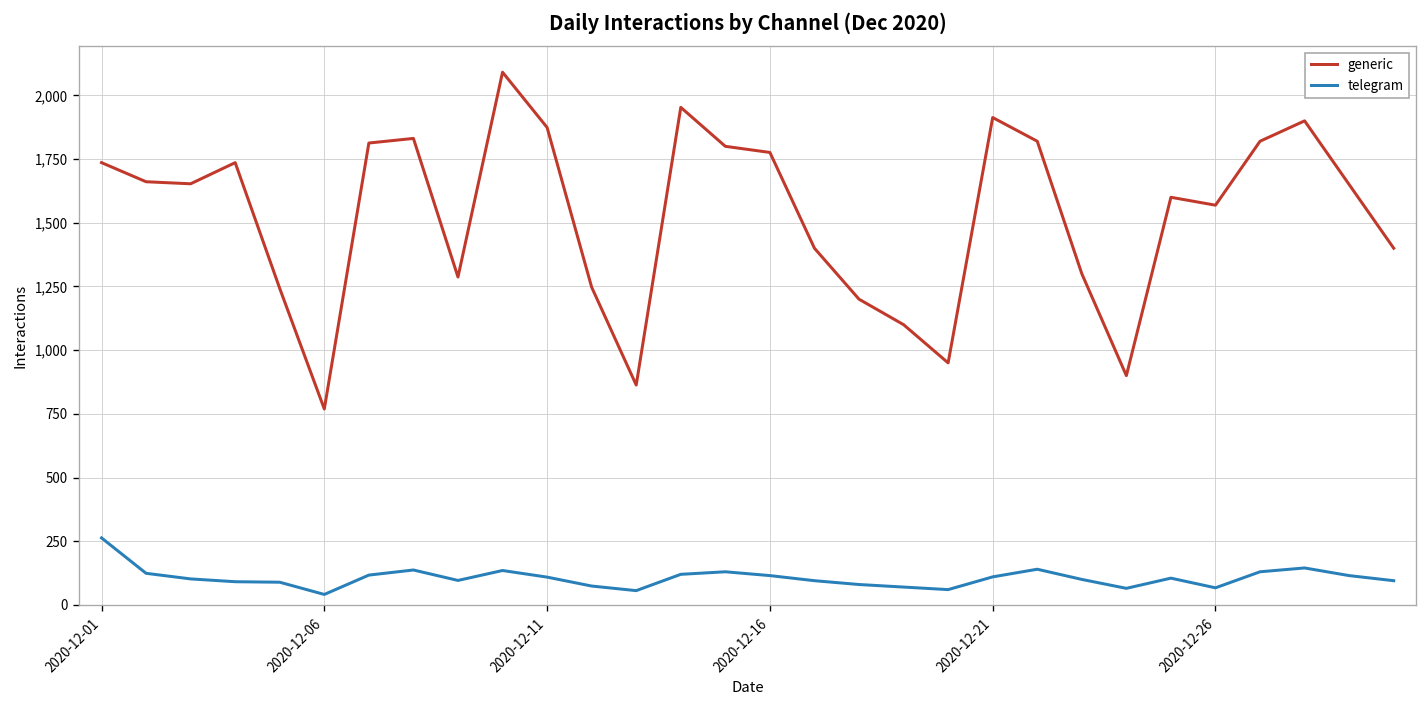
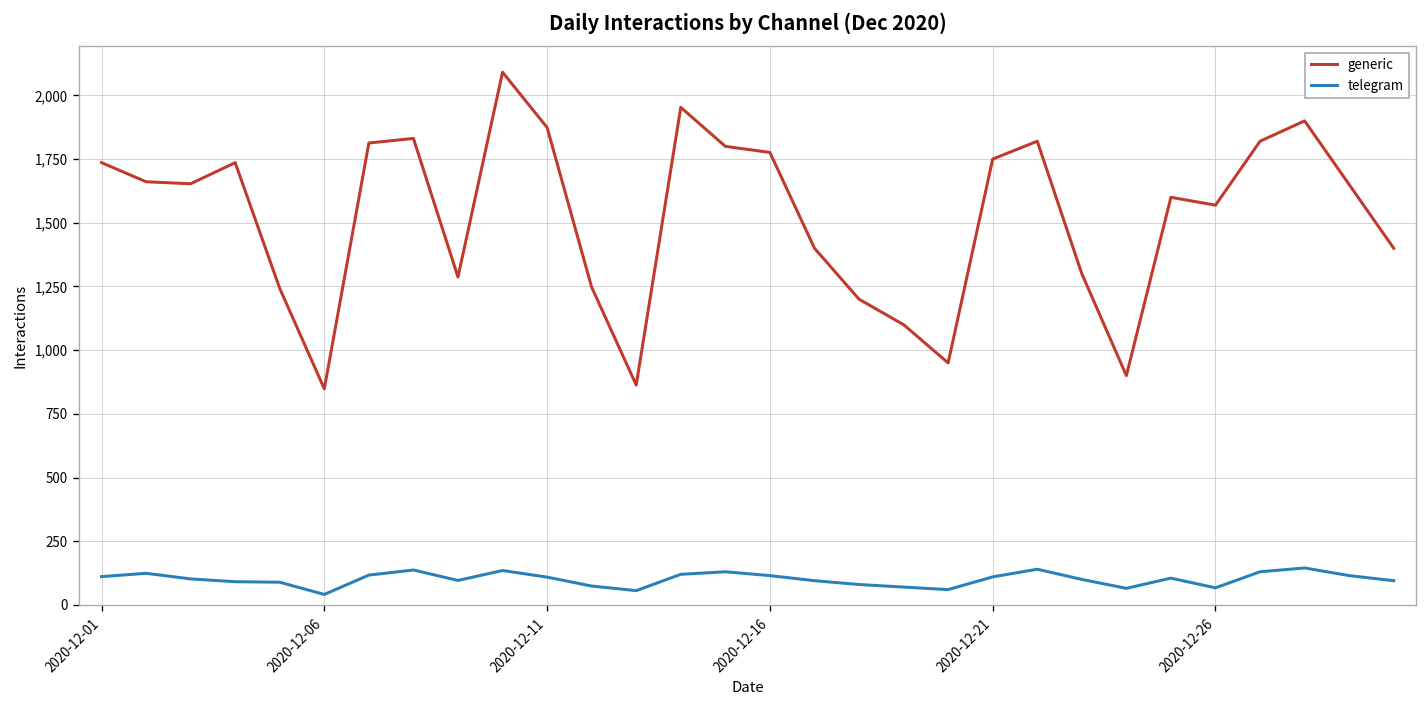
telegram, 2020-12-01: 260 -> 110
generic, 2020-12-06: 770 -> 850
generic, 2020-12-21: 1,910 -> 1,750
